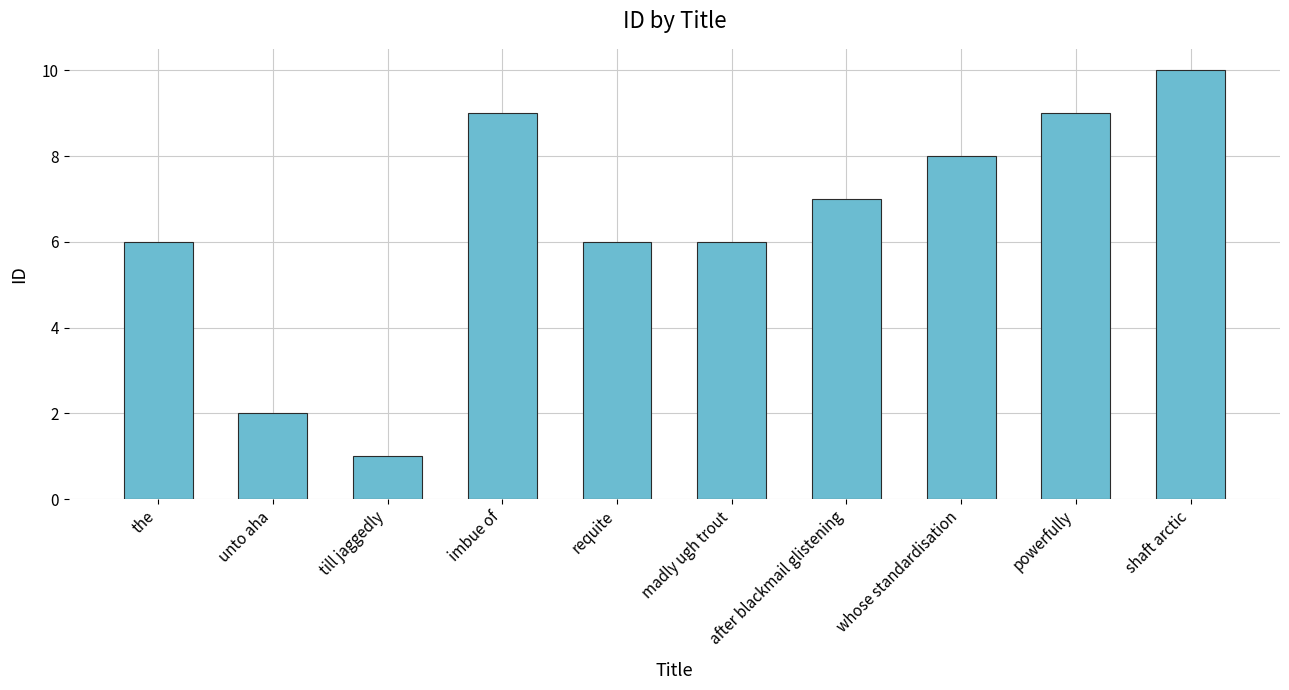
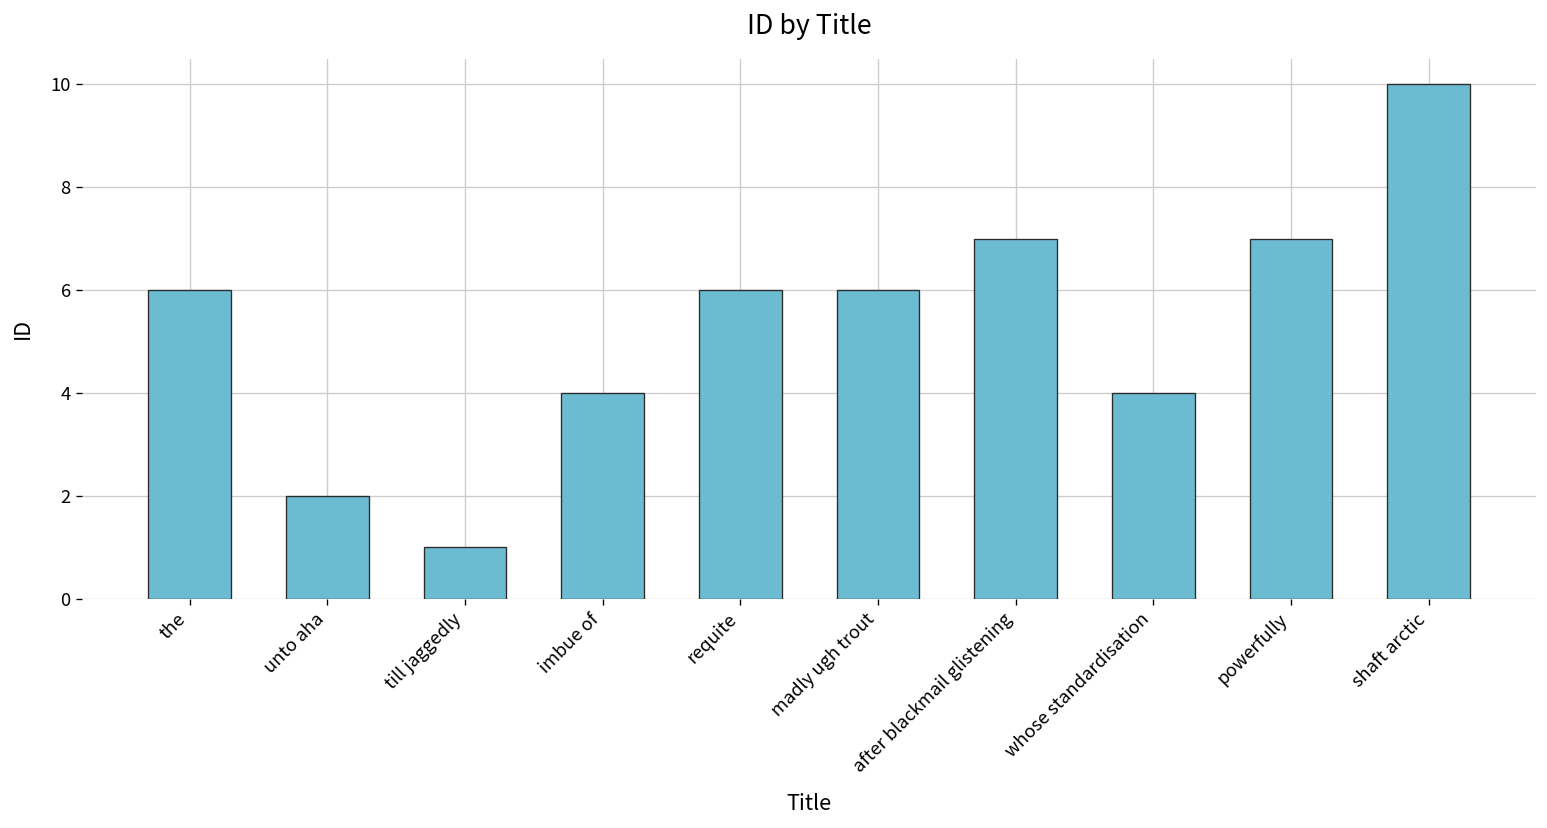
imbue of: 9 -> 4
whose standardisation: 8 -> 4
powerfully: 9 -> 7
